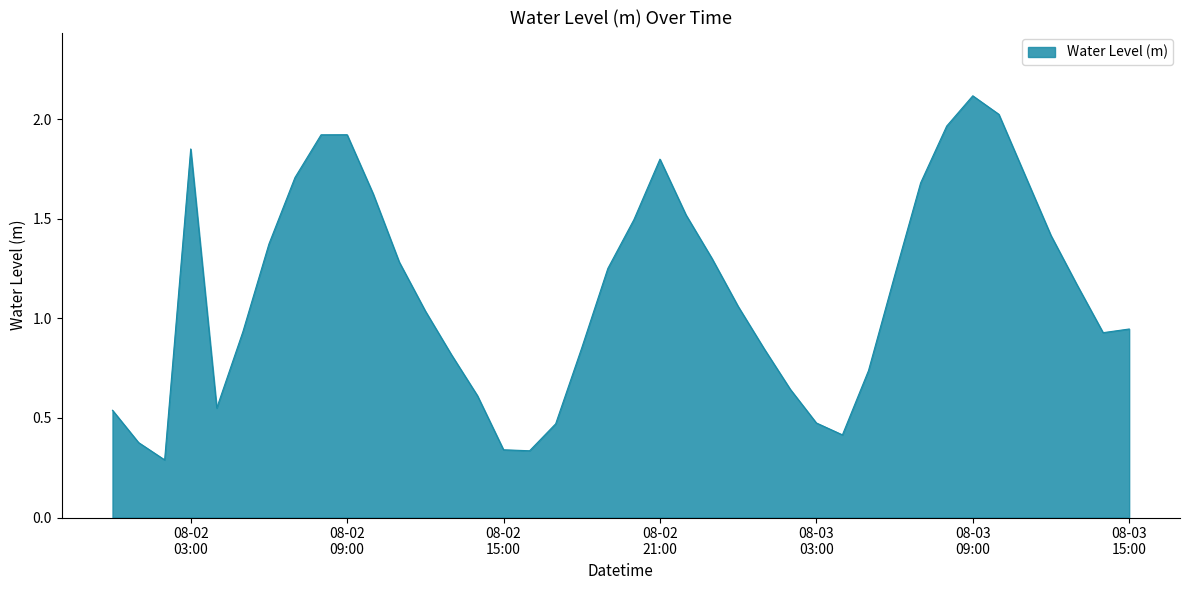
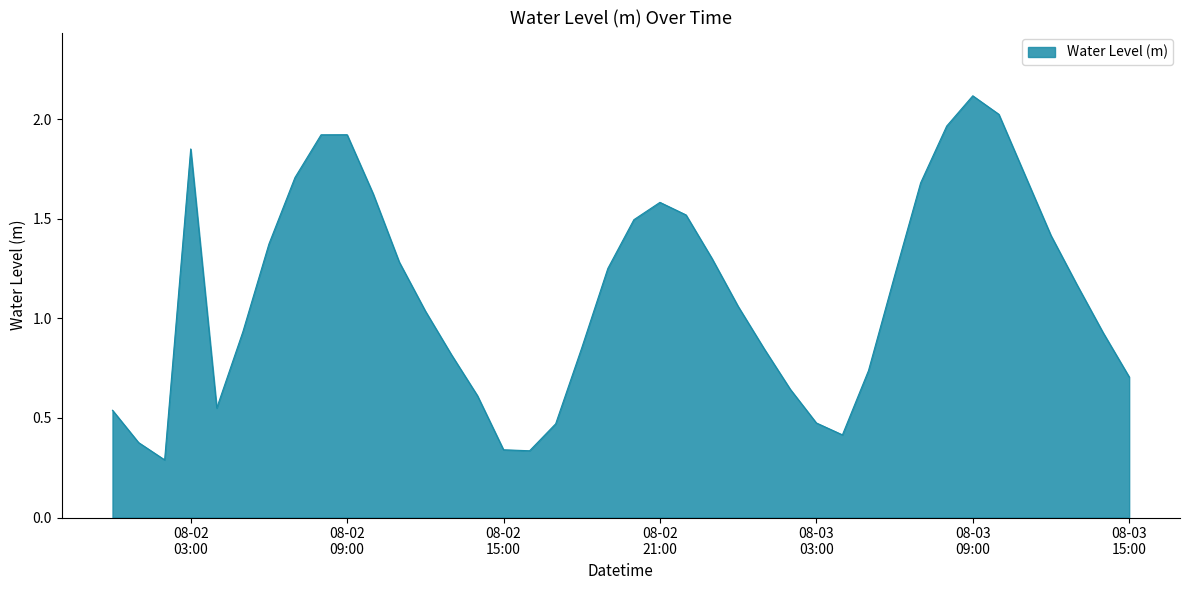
08-02 21:00: 1.80 -> 1.58
08-03 15:00: 0.95 -> 0.71
